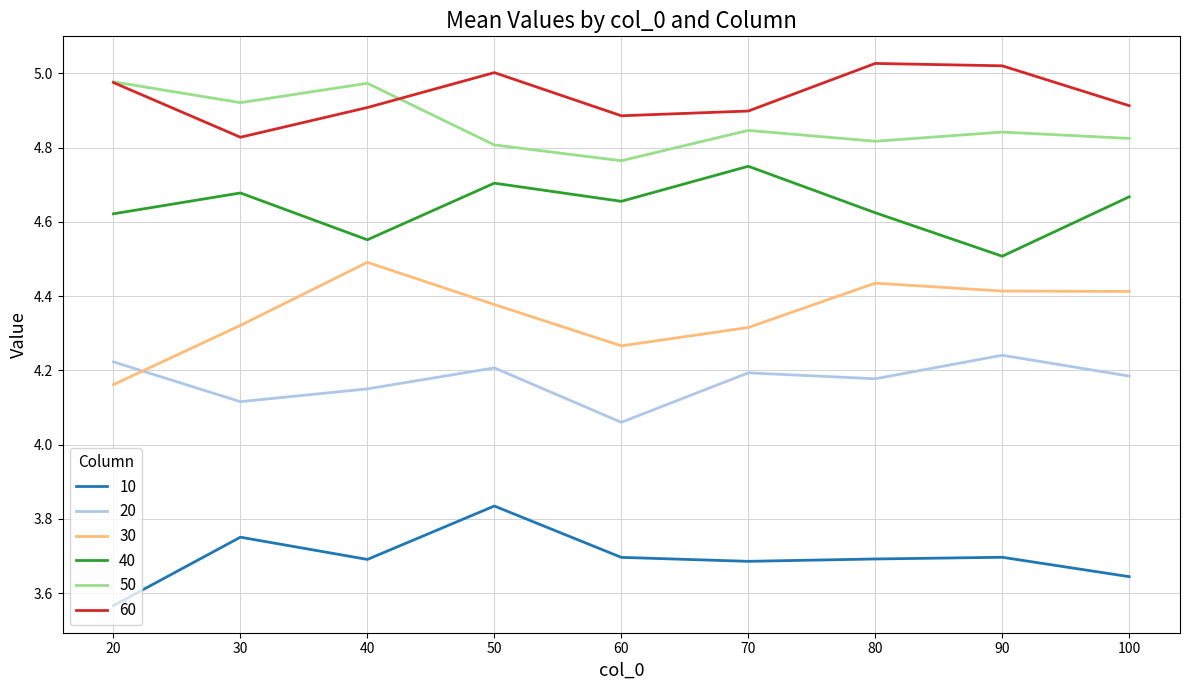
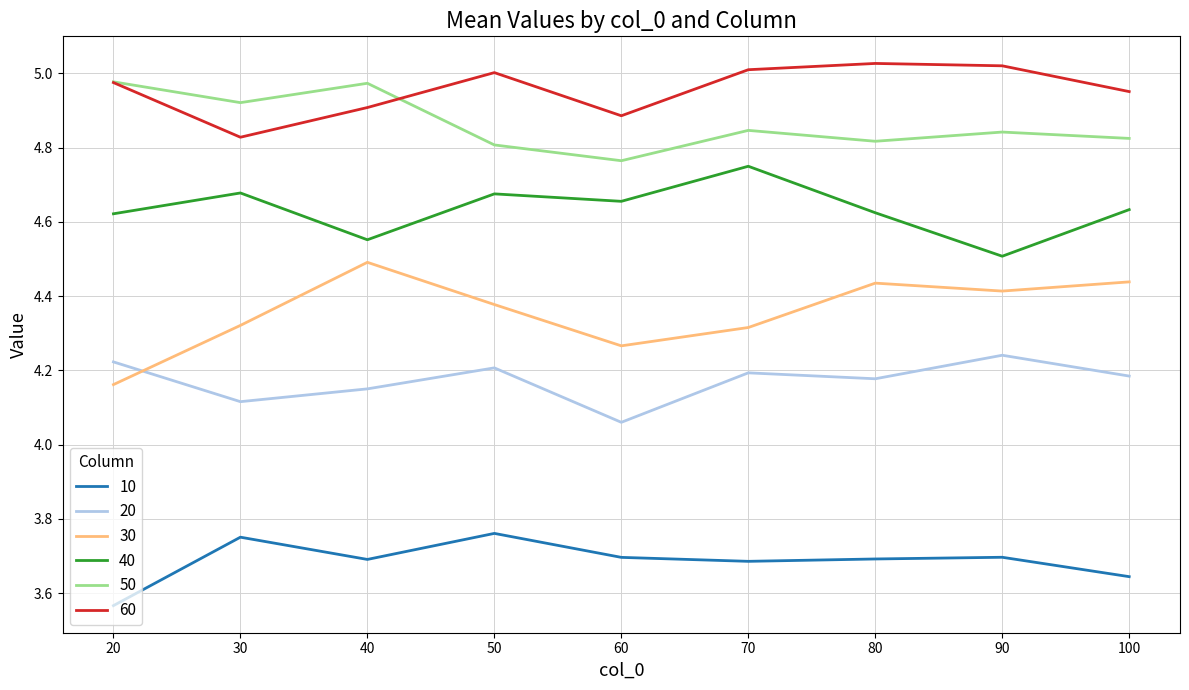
10, 50: 3.83 -> 3.76
40, 50: 4.70 -> 4.68
60, 70: 4.90 -> 5.01
30, 100: 4.41 -> 4.44
40, 100: 4.67 -> 4.63
60, 100: 4.91 -> 4.95
